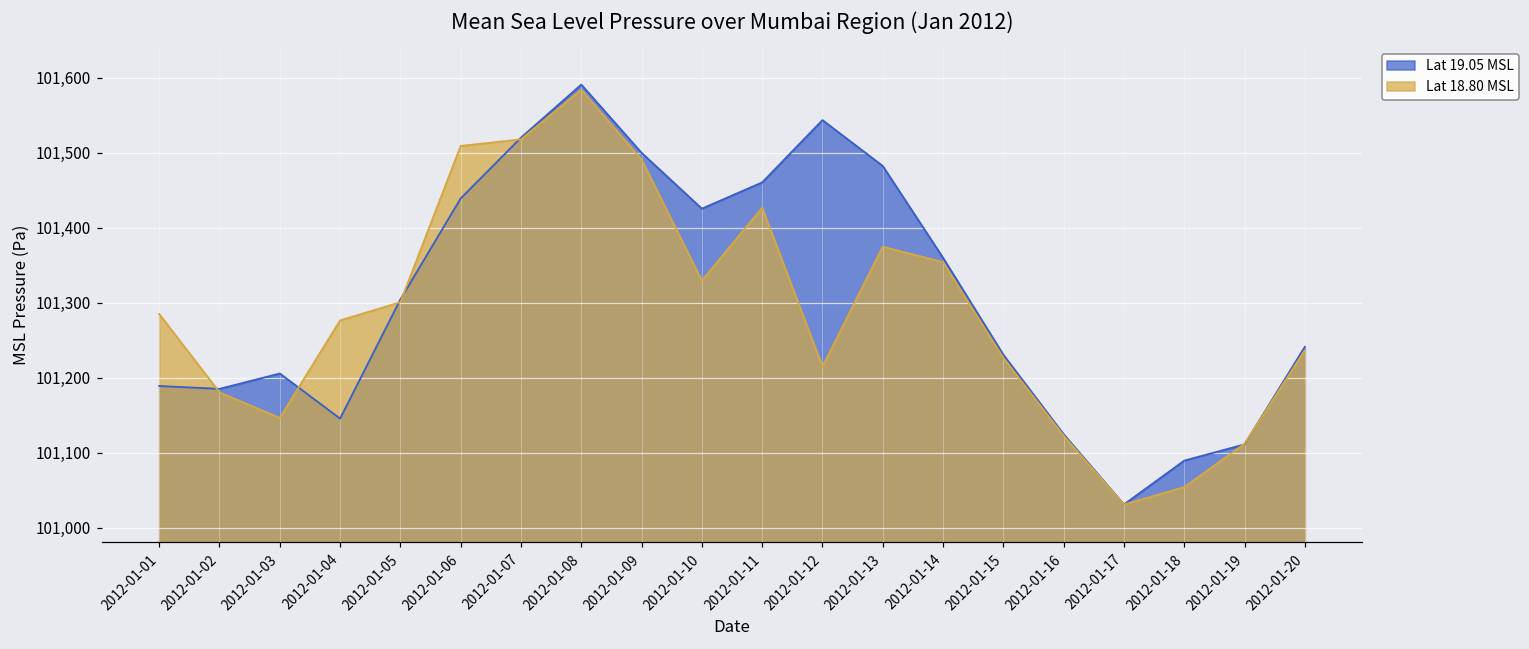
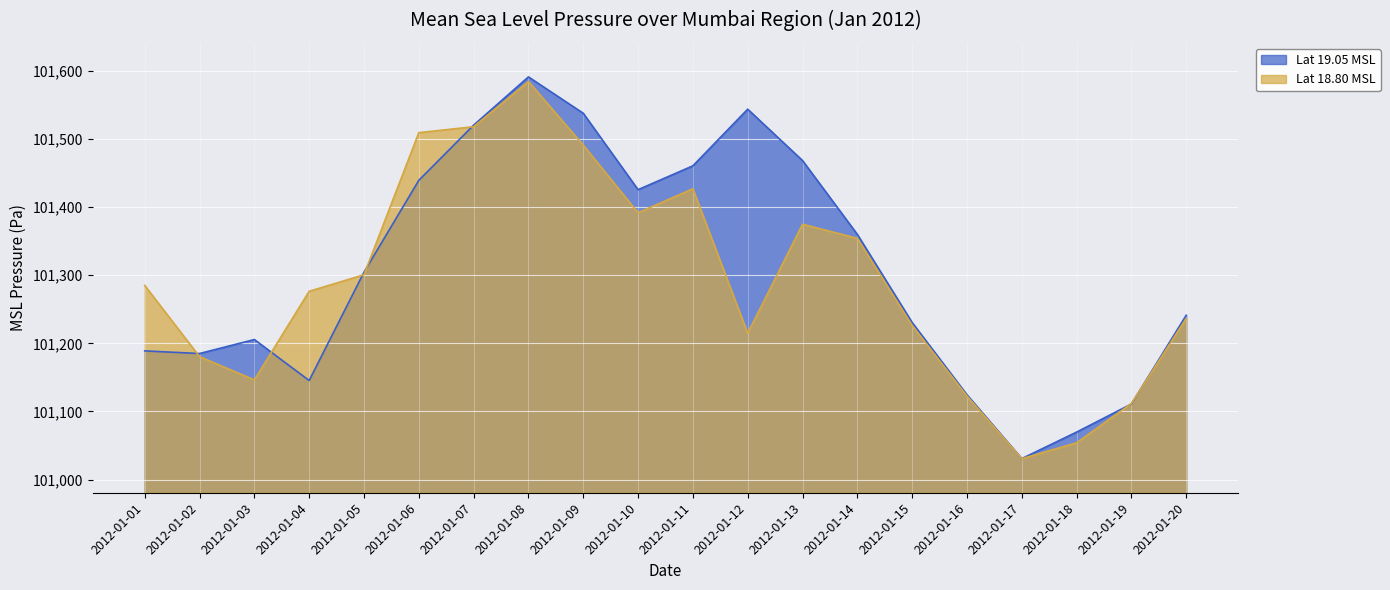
Lat 19.05 MSL, 2012-01-09: 101,500 -> 101,540
Lat 18.80 MSL, 2012-01-10: 101,330 -> 101,390
Lat 19.05 MSL, 2012-01-13: 101,480 -> 101,470
Lat 19.05 MSL, 2012-01-18: 101,090 -> 101,070
